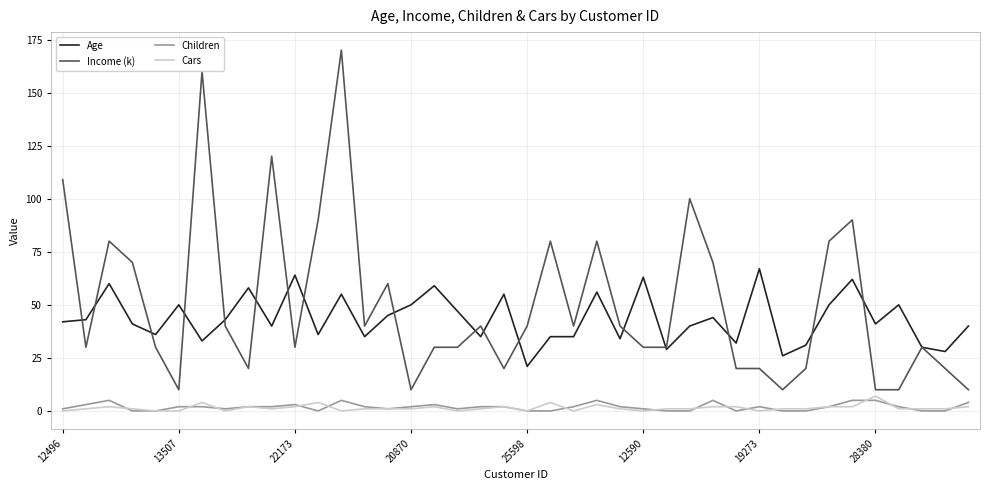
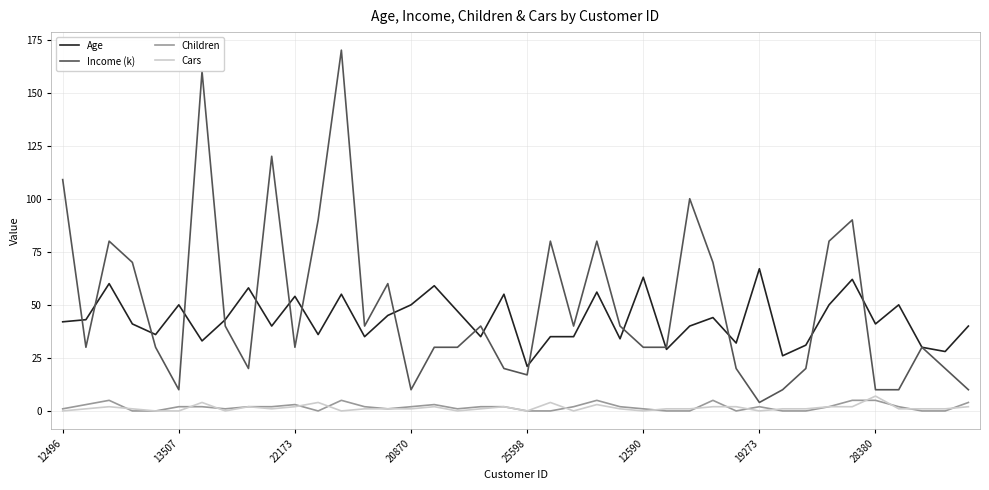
Age, 22173: 64 -> 54
Income (k), 25598: 40 -> 17
Income (k), 19273: 20 -> 4
